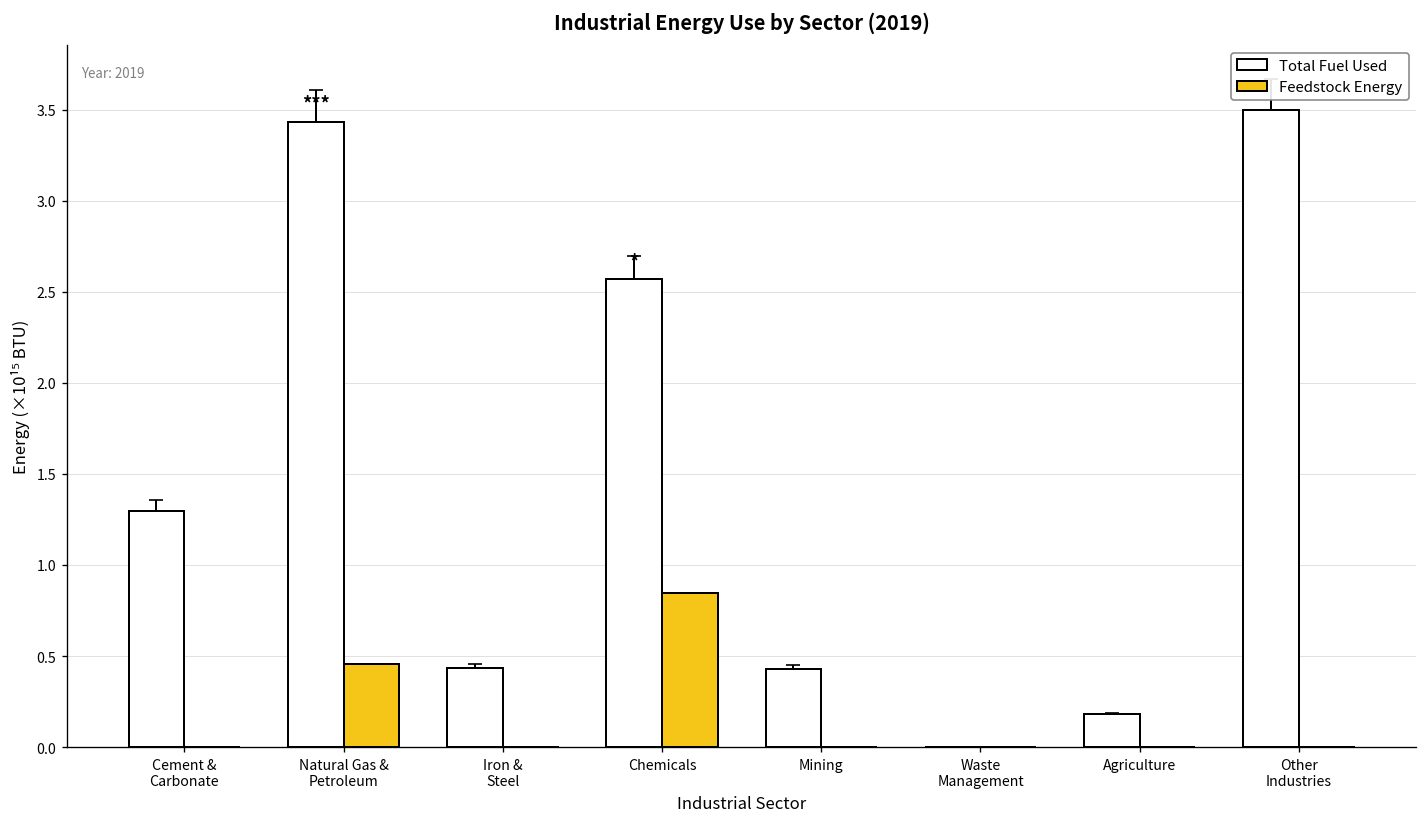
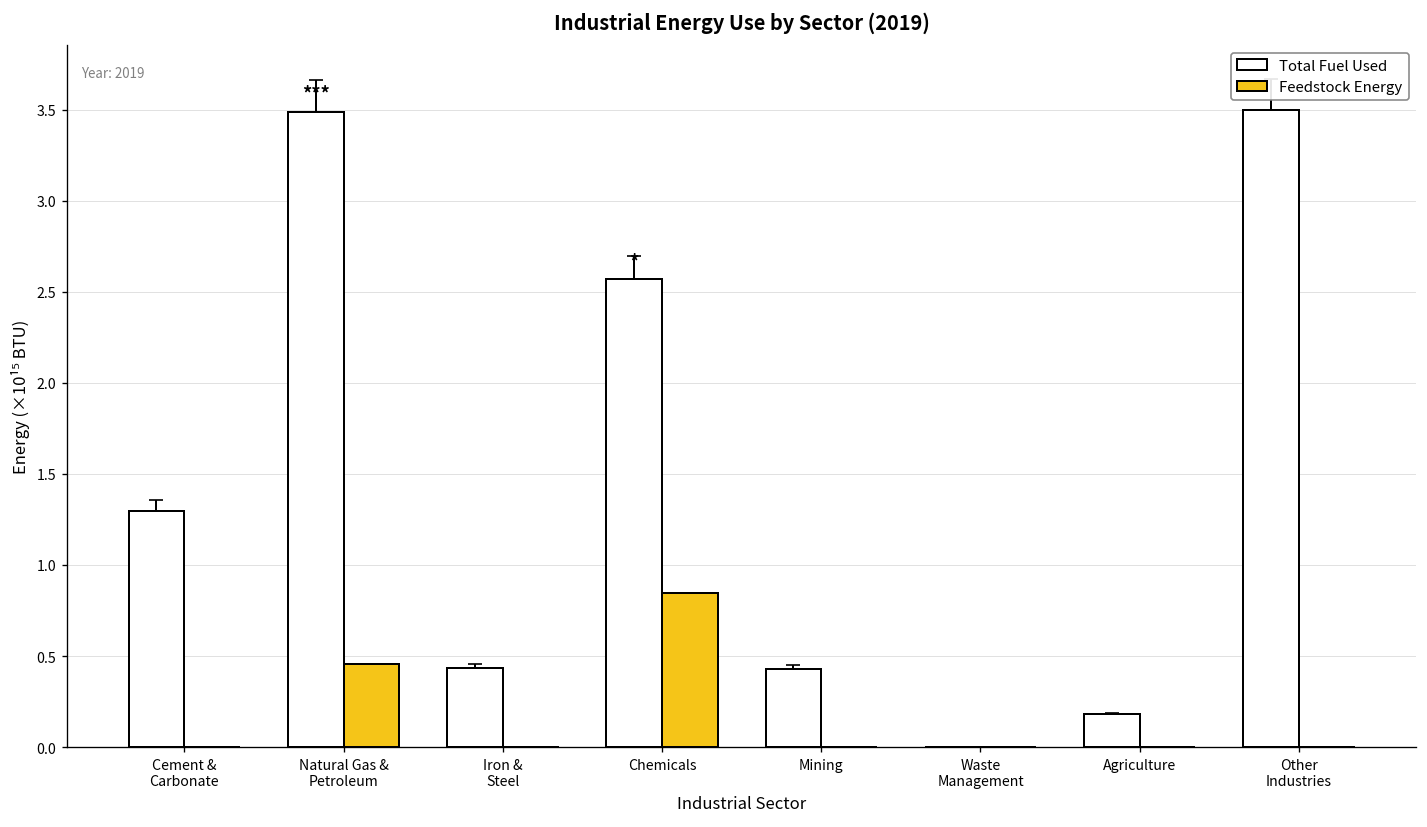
Total Fuel Used, Natural Gas & Petroleum: 3.43 -> 3.49
